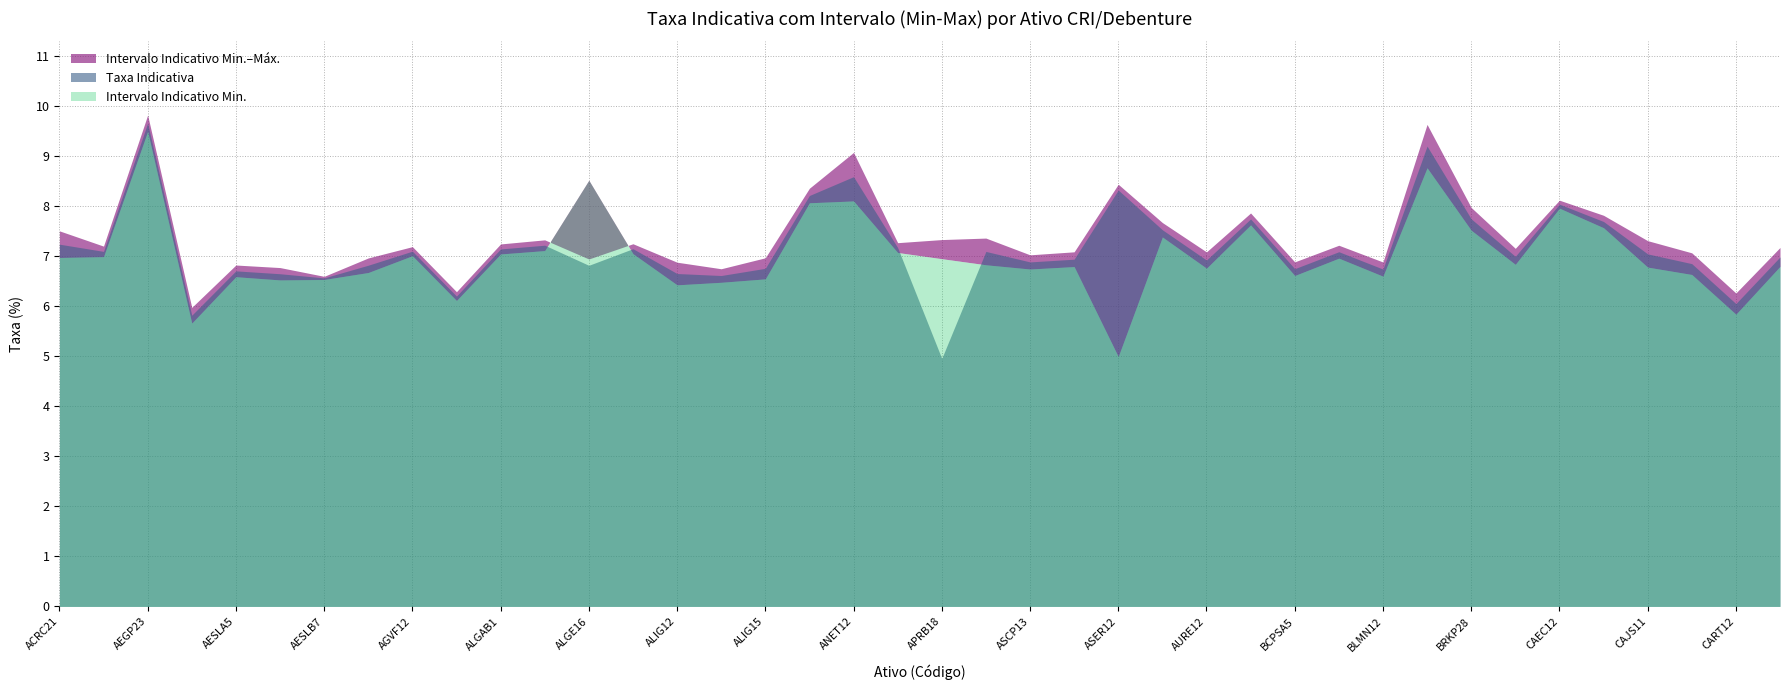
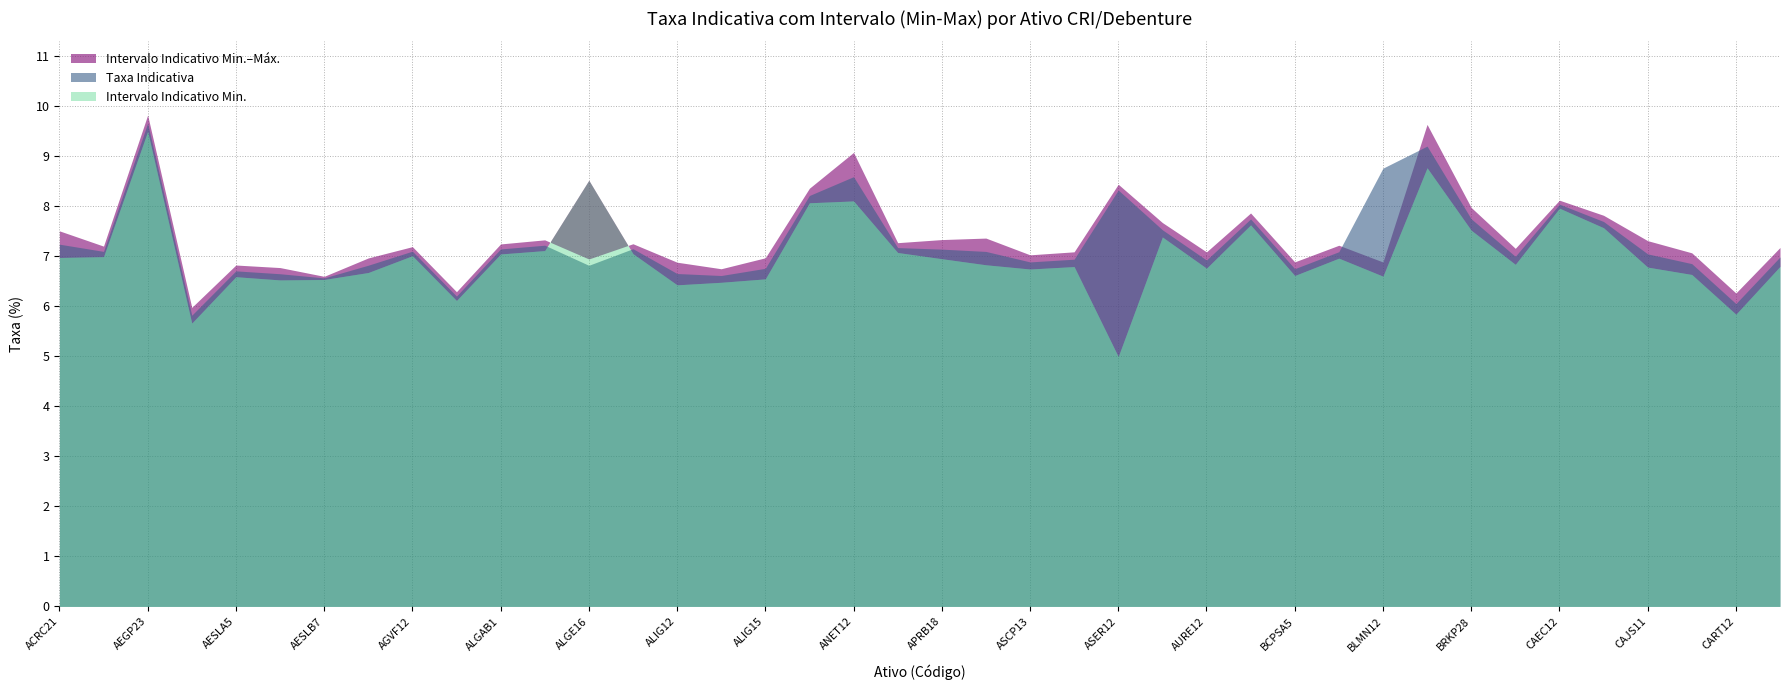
Taxa Indicativa, APRB18: 5.0 -> 7.1
Taxa Indicativa, BLMN12: 6.7 -> 8.8
